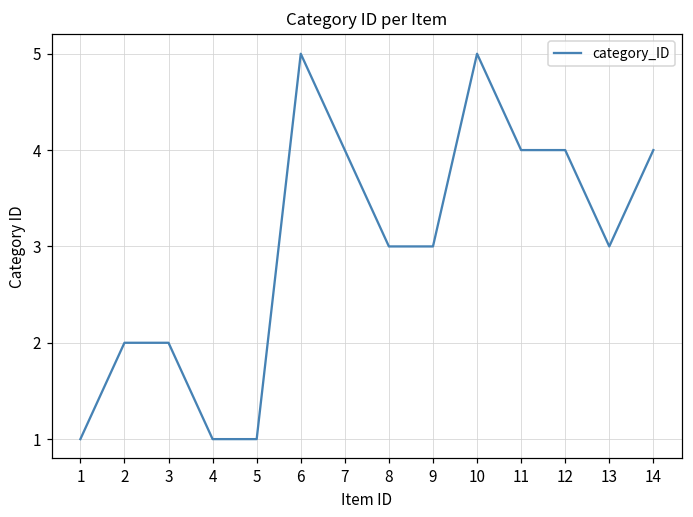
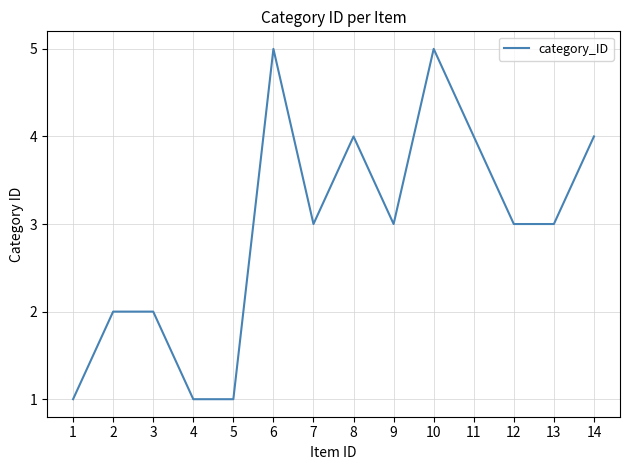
7: 4 -> 3
8: 3 -> 4
12: 4 -> 3
